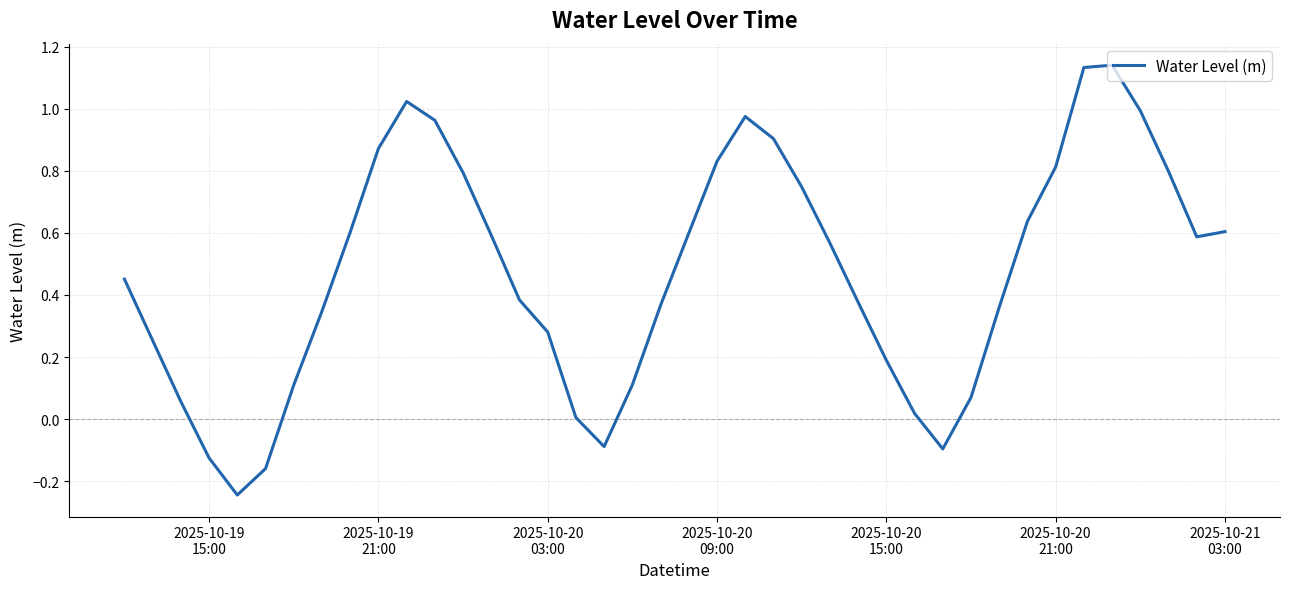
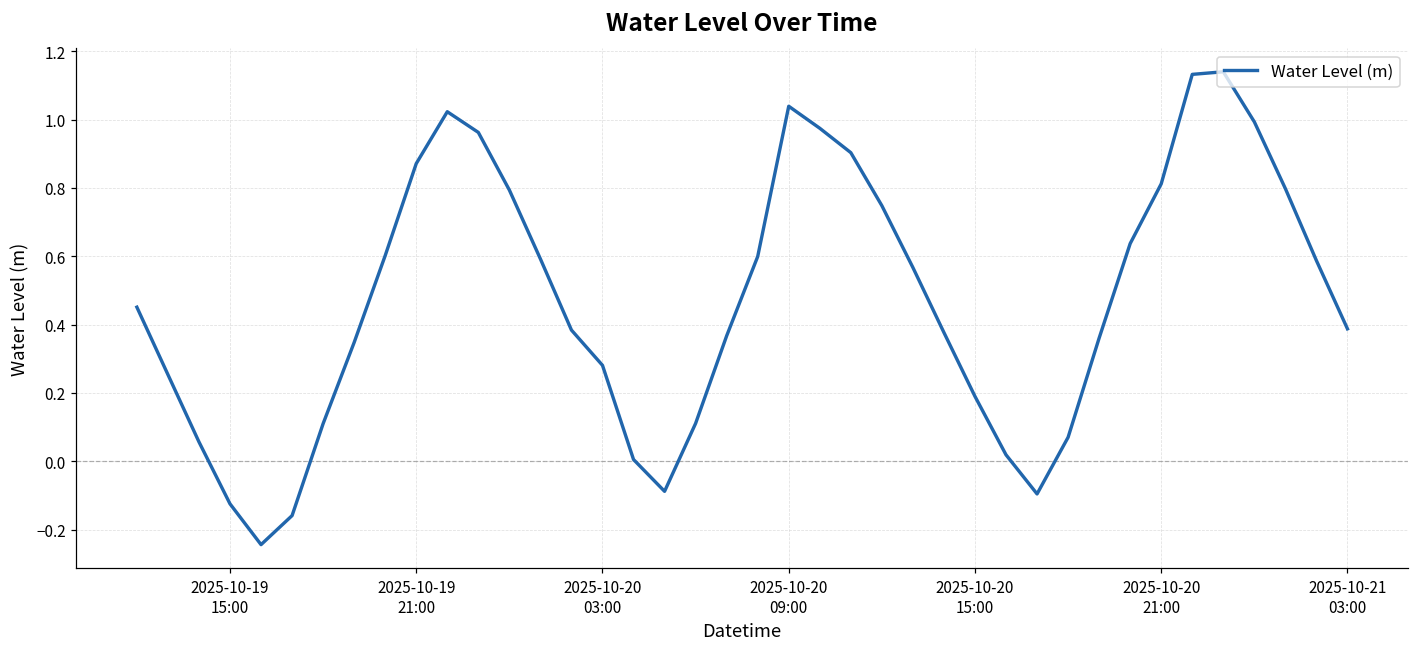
2025-10-20 09:00: 0.83 -> 1.04
2025-10-21 03:00: 0.60 -> 0.39
